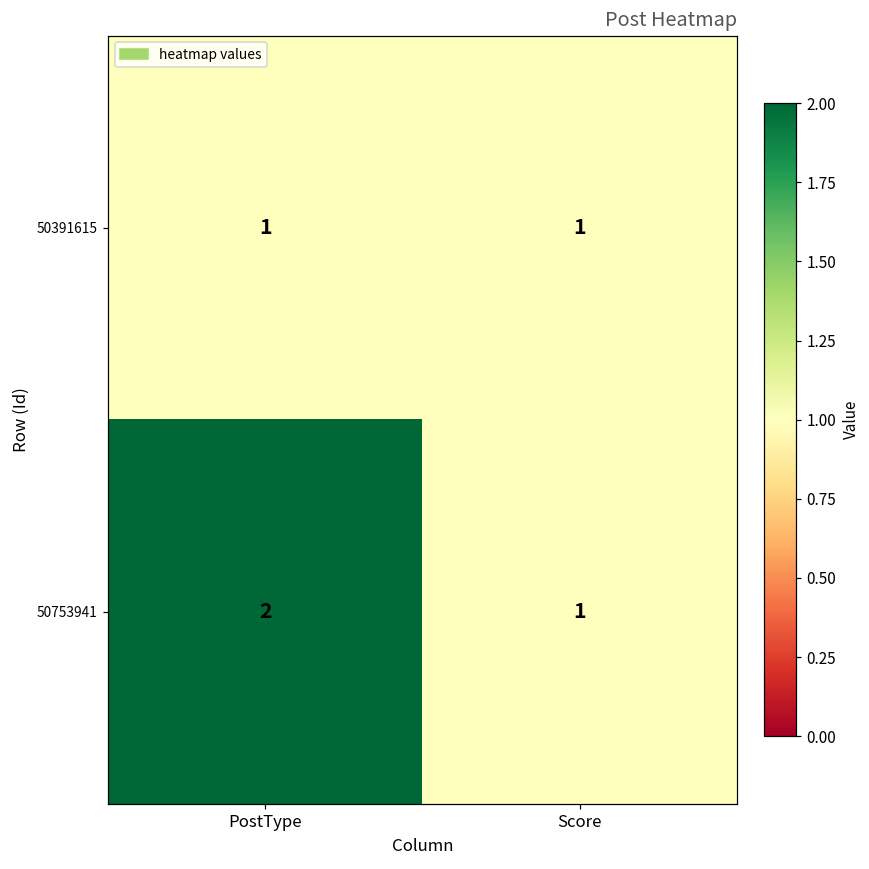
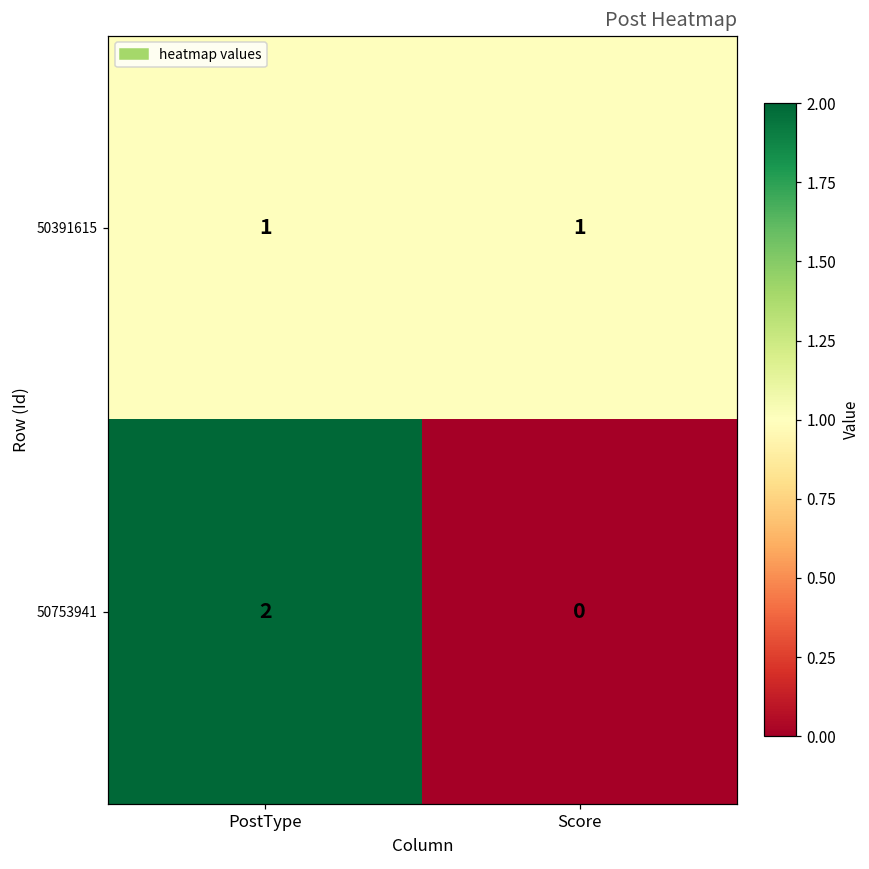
50753941, Score: 1 -> 0
